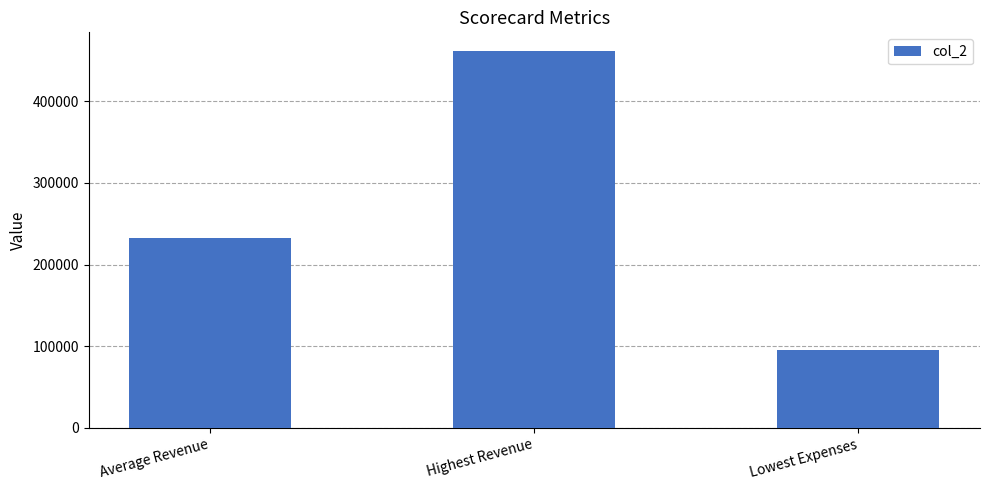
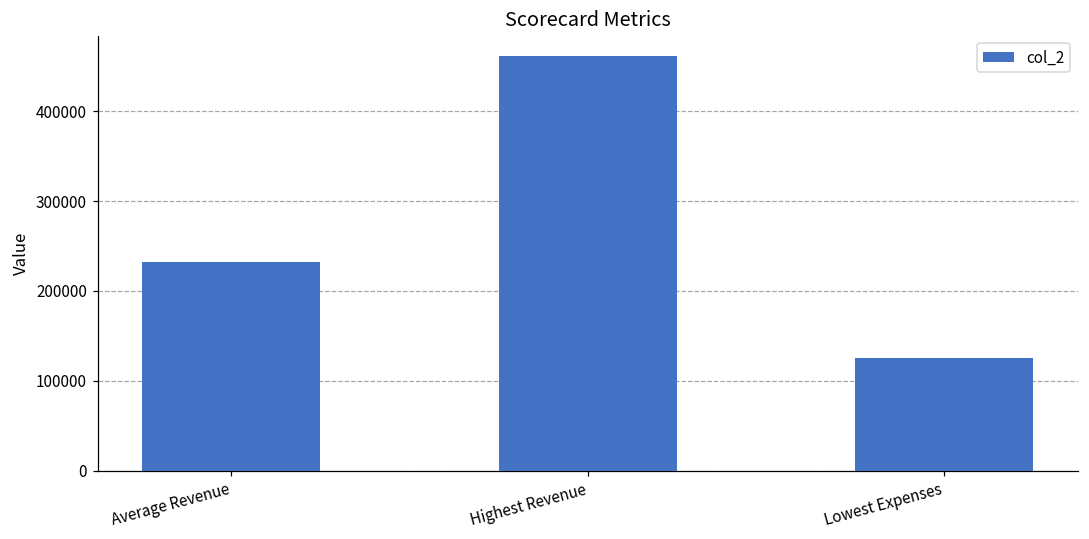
Lowest Expenses: 100000 -> 130000
